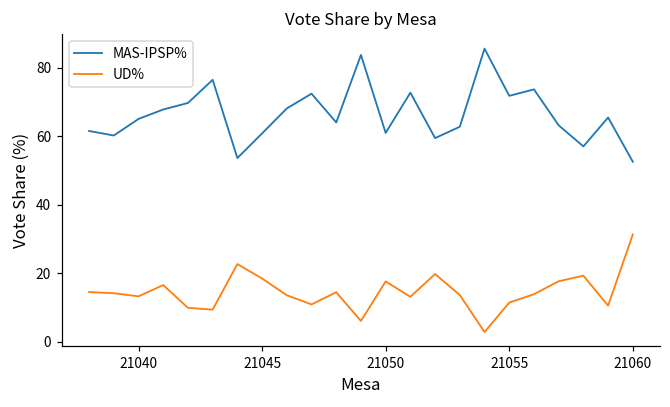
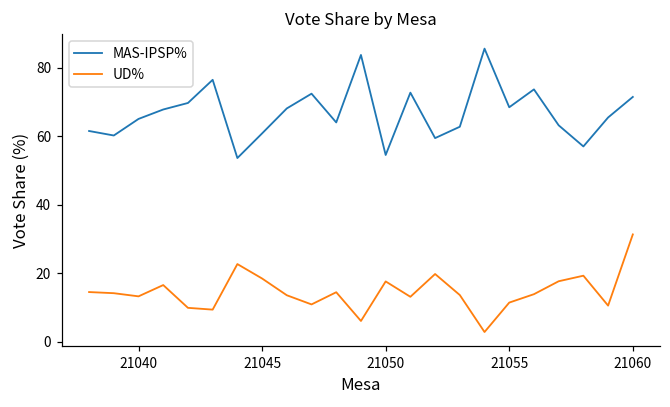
MAS-IPSP%, 21050: 61 -> 55
MAS-IPSP%, 21055: 72 -> 68
MAS-IPSP%, 21060: 53 -> 71
